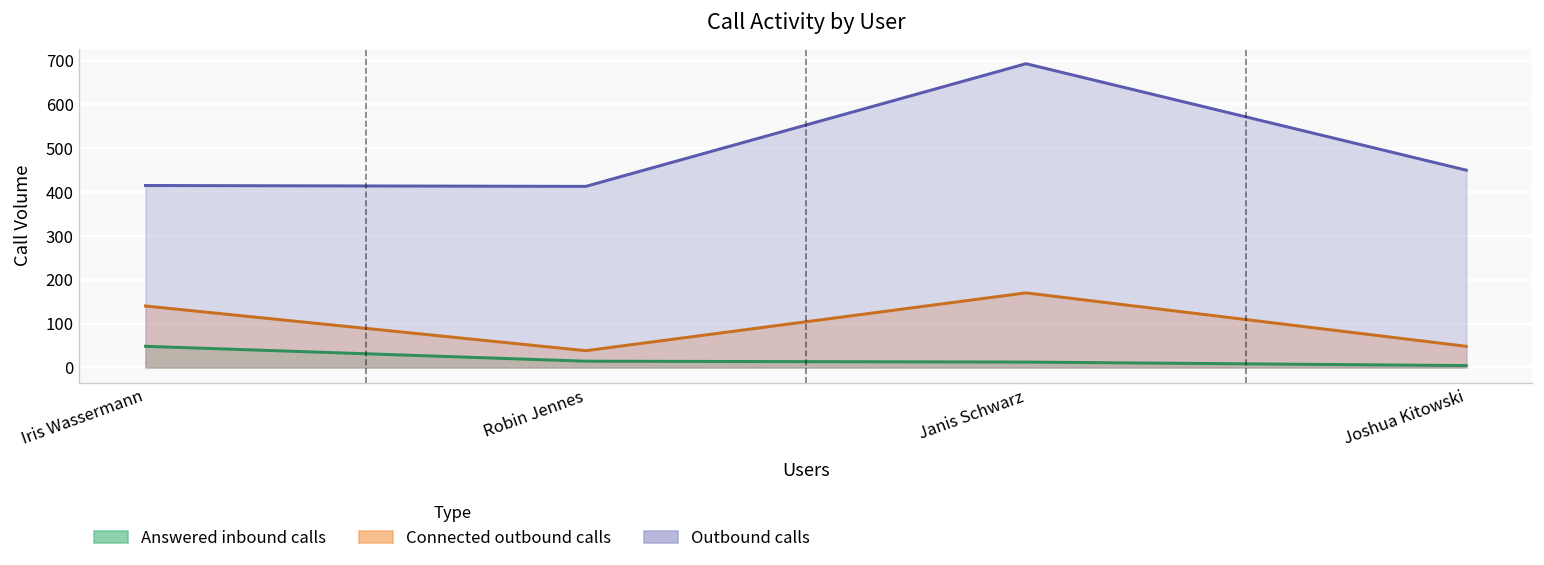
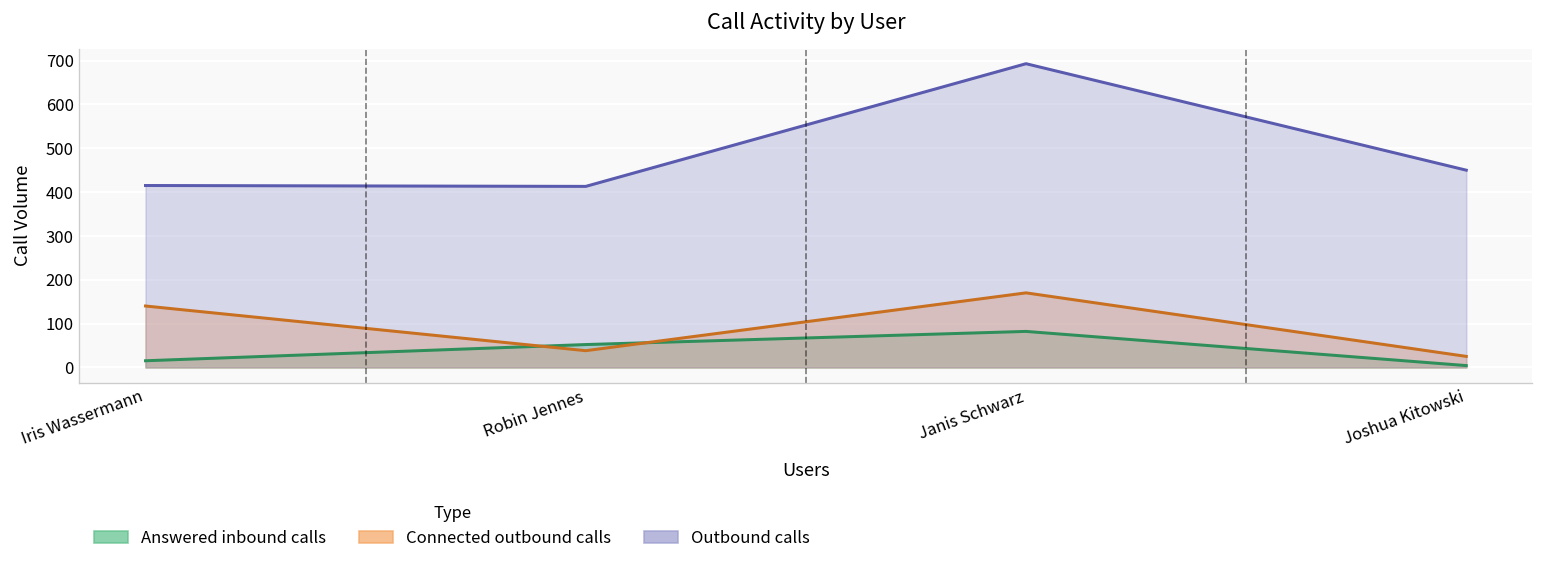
Answered inbound calls, Iris Wassermann: 50 -> 20
Answered inbound calls, Robin Jennes: 10 -> 50
Answered inbound calls, Janis Schwarz: 10 -> 80
Connected outbound calls, Joshua Kitowski: 50 -> 30
